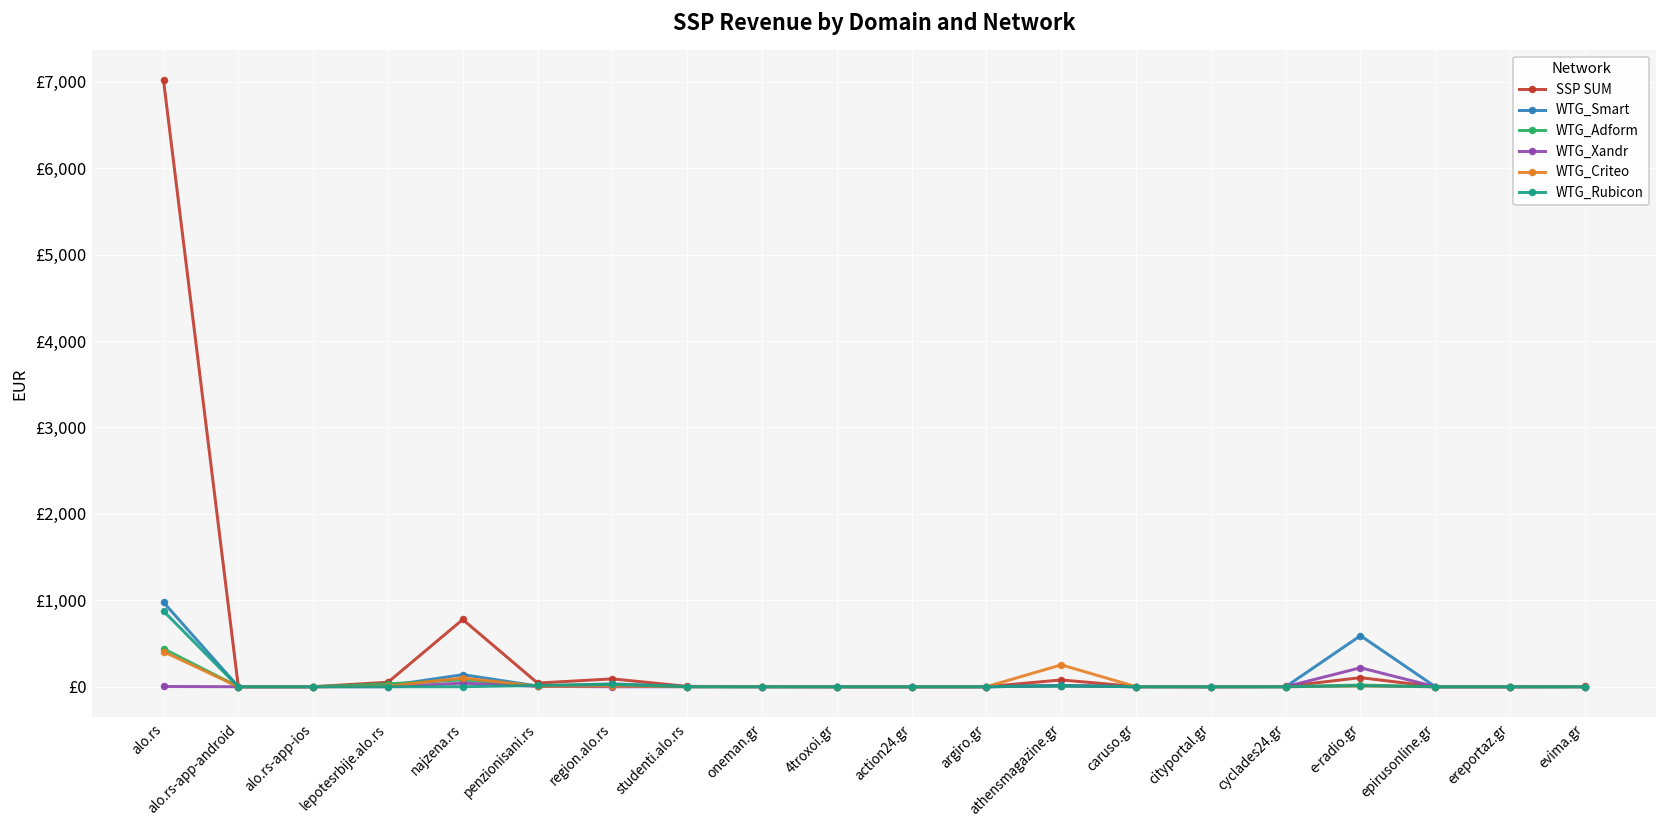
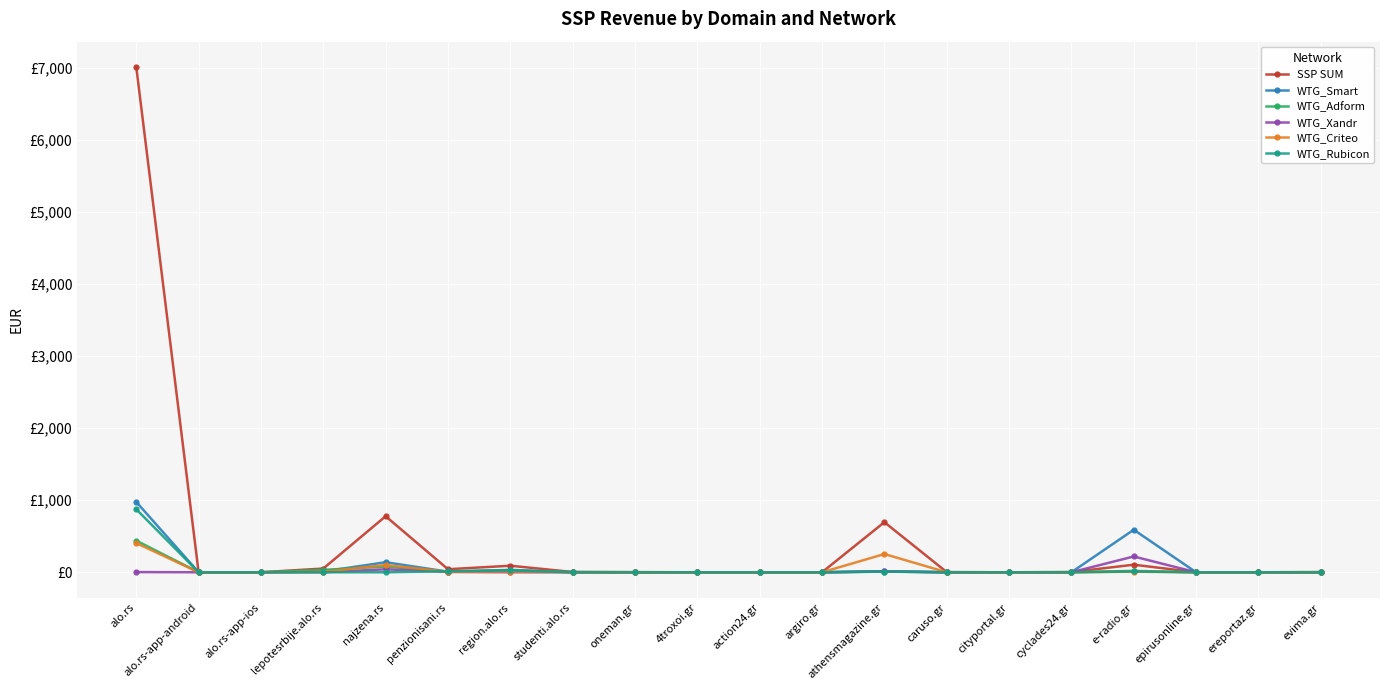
SSP SUM, athensmagazine.gr: £100 -> £700
